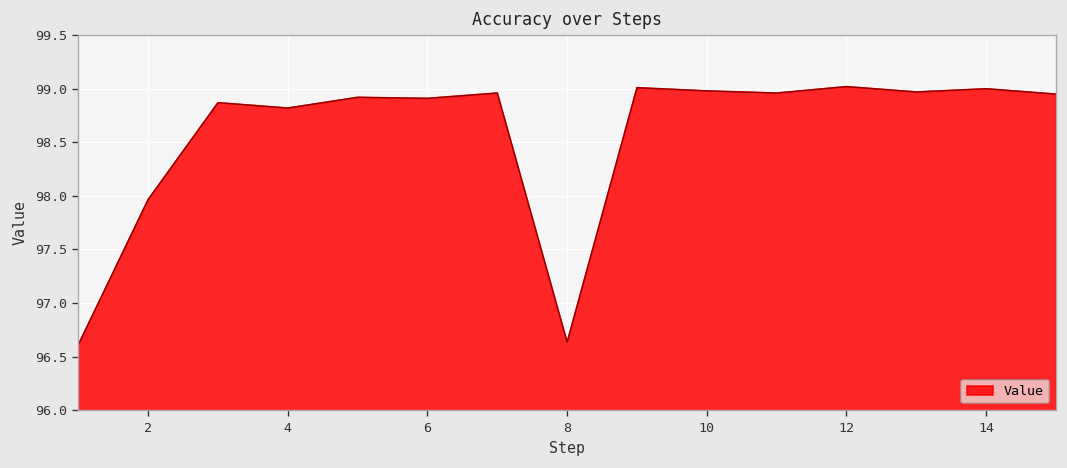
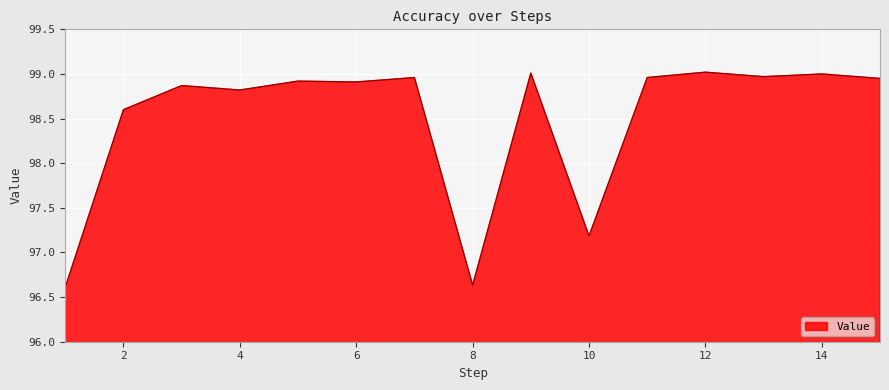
2: 98.0 -> 98.6
10: 99.0 -> 97.2
